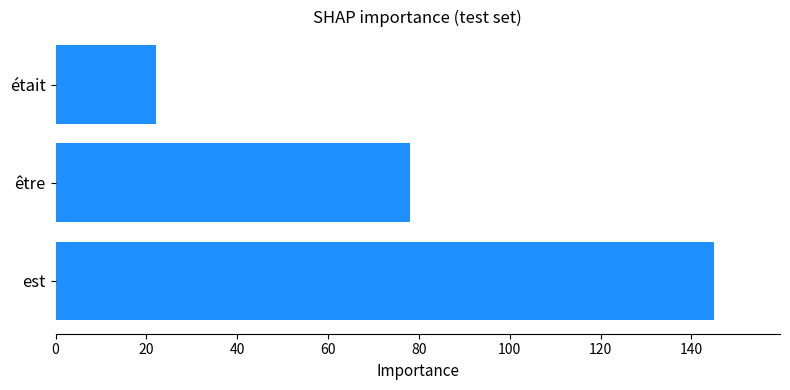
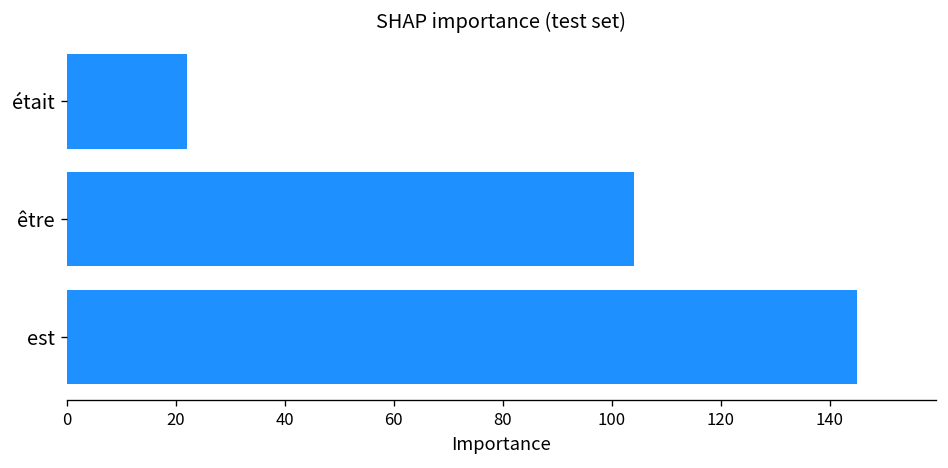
être: 78 -> 104
